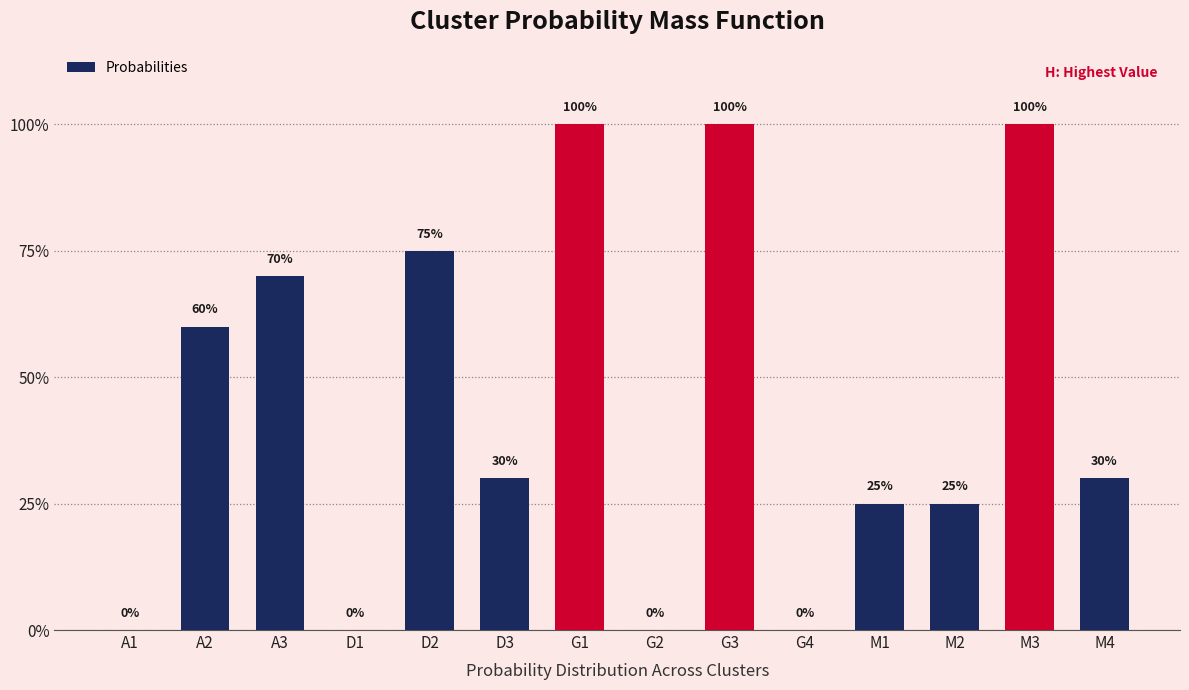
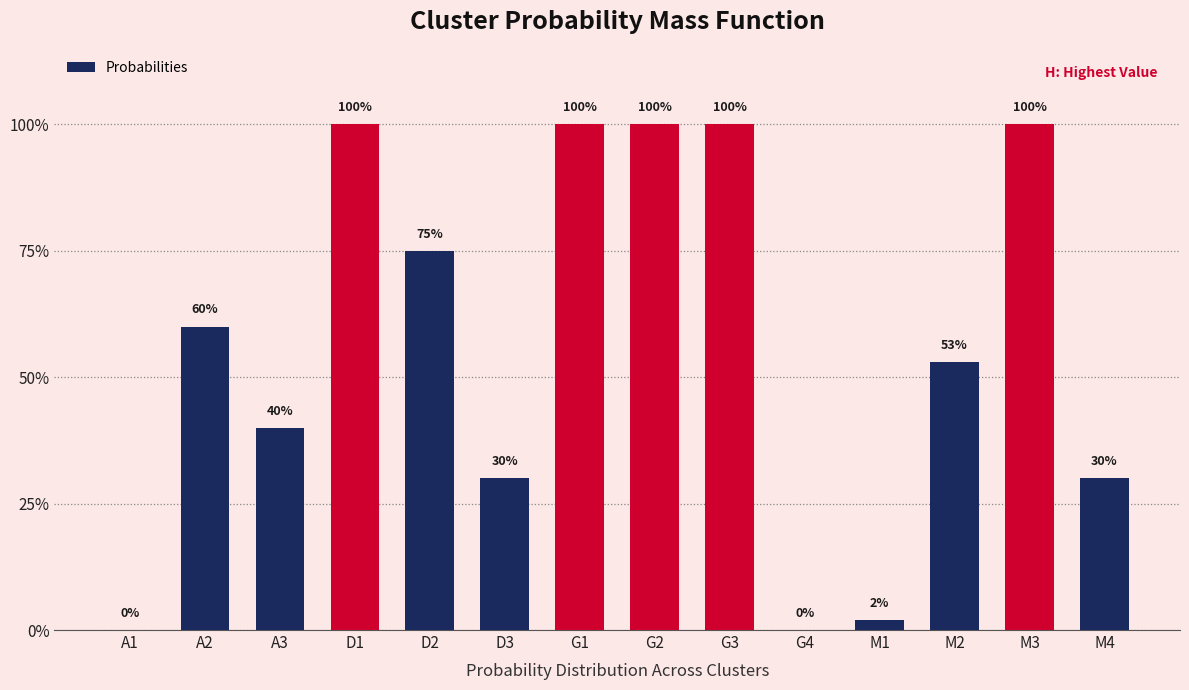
A3: 70% -> 40%
D1: 0% -> 100%
G2: 0% -> 100%
M1: 25% -> 2%
M2: 25% -> 53%
